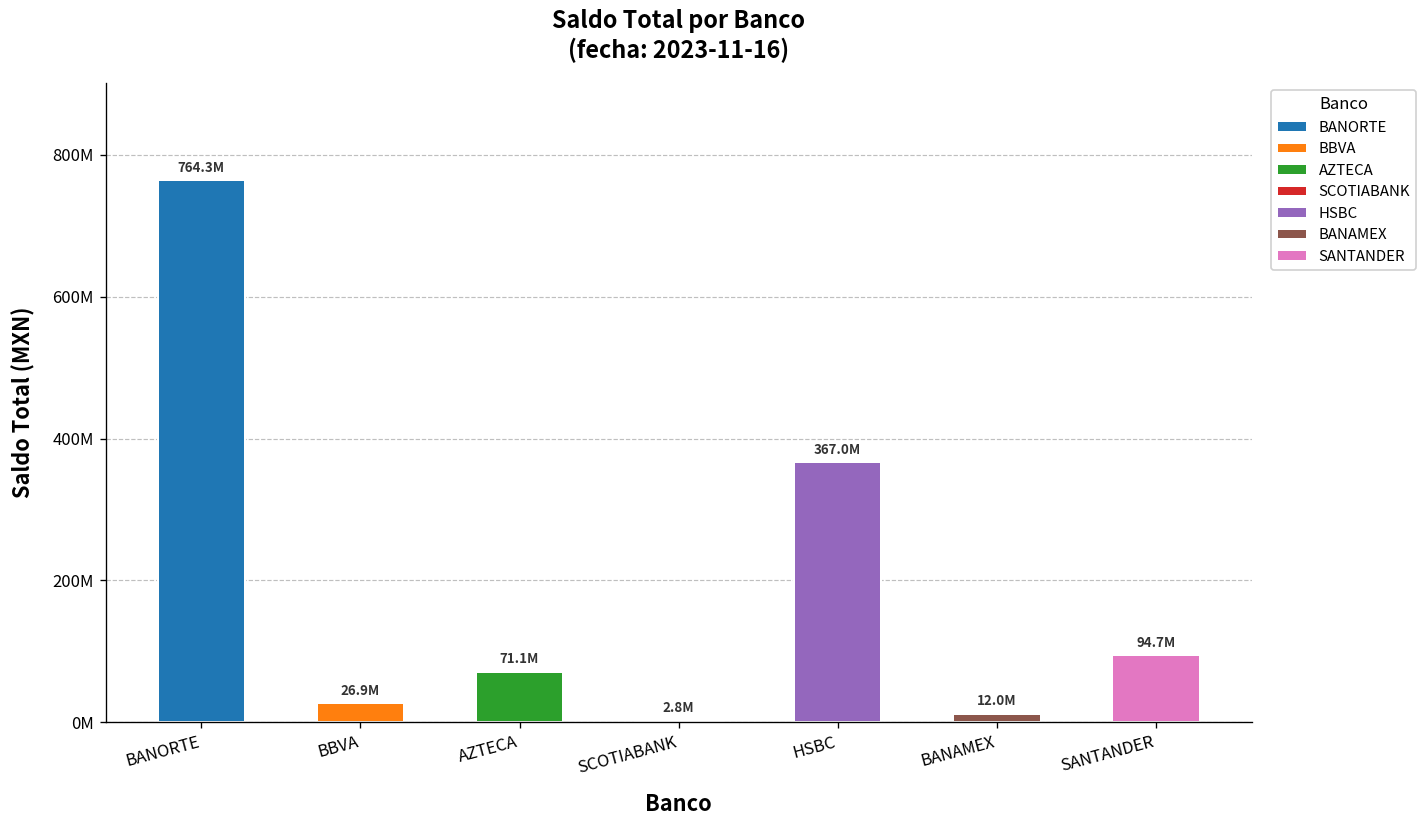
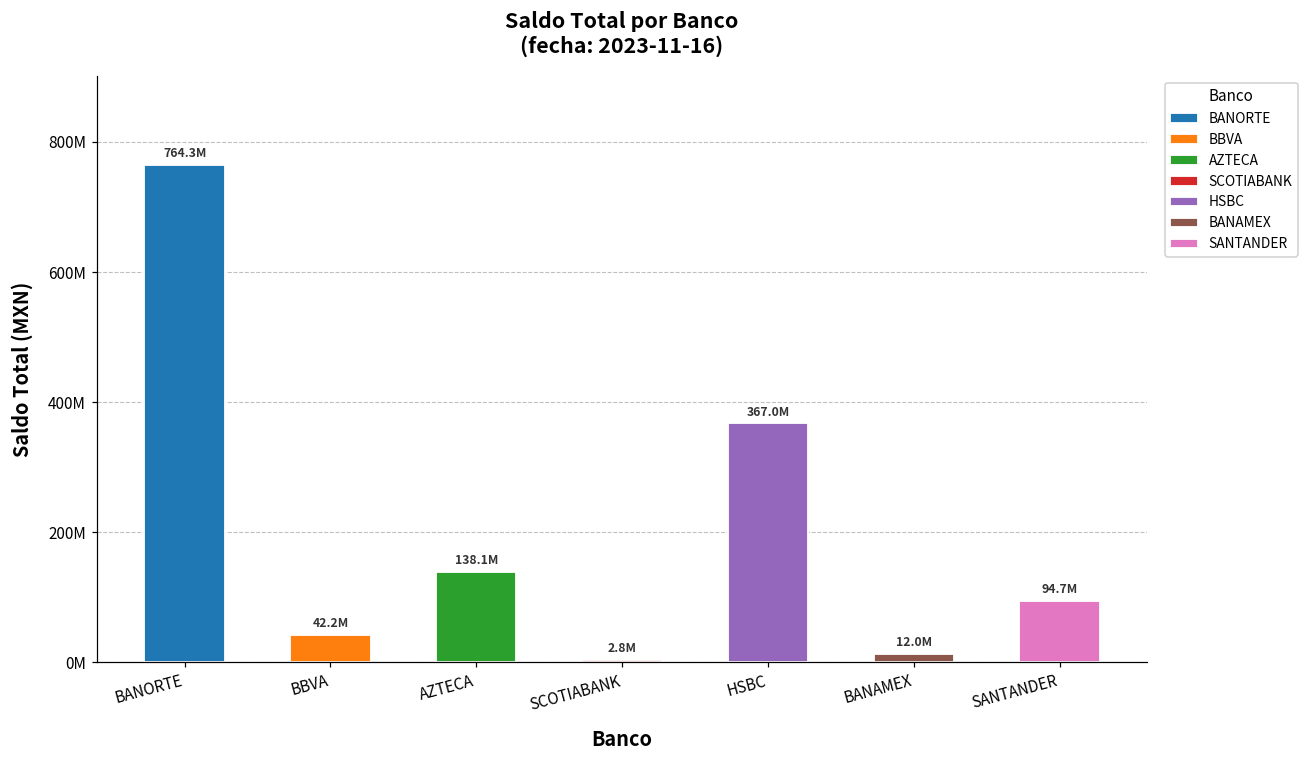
BBVA: 26.9M -> 42.2M
AZTECA: 71.1M -> 138.1M
